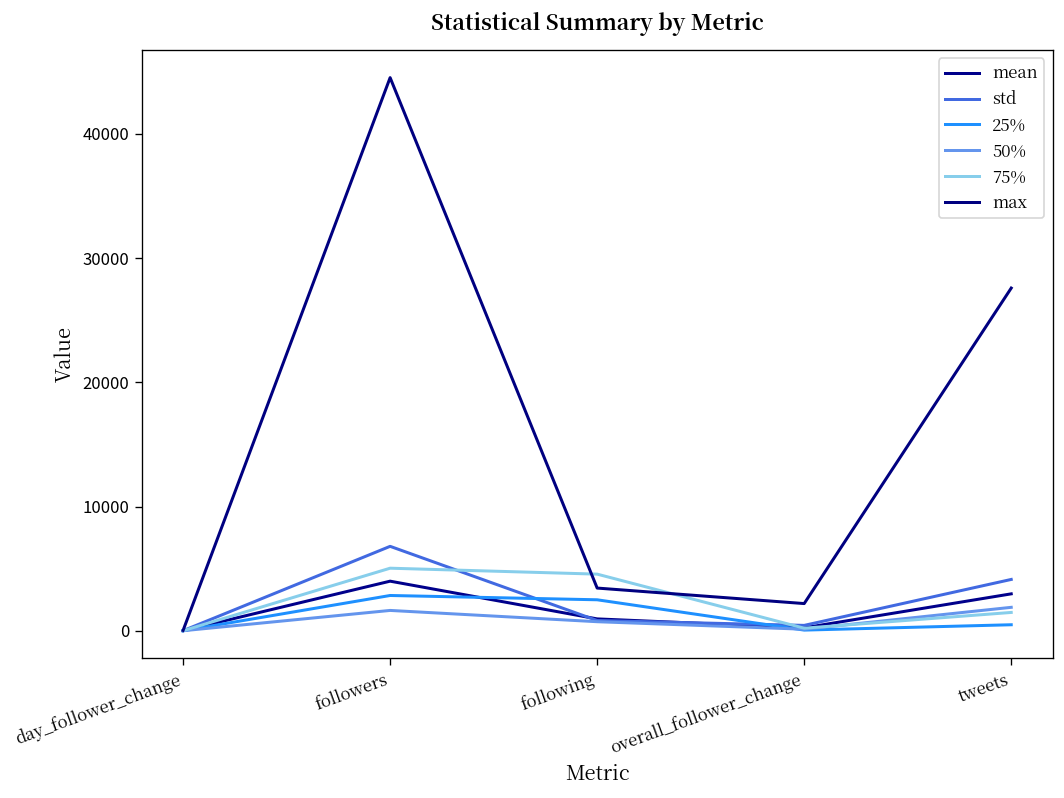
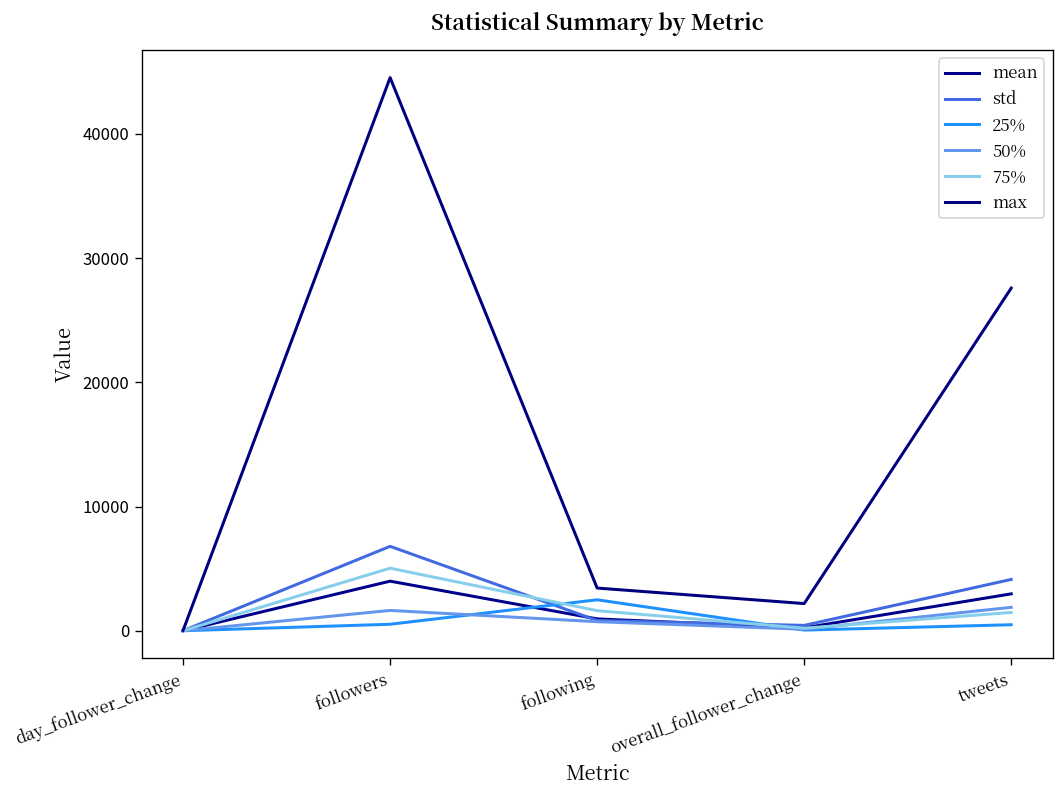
25%, followers: 2800 -> 500
75%, following: 4600 -> 1600
